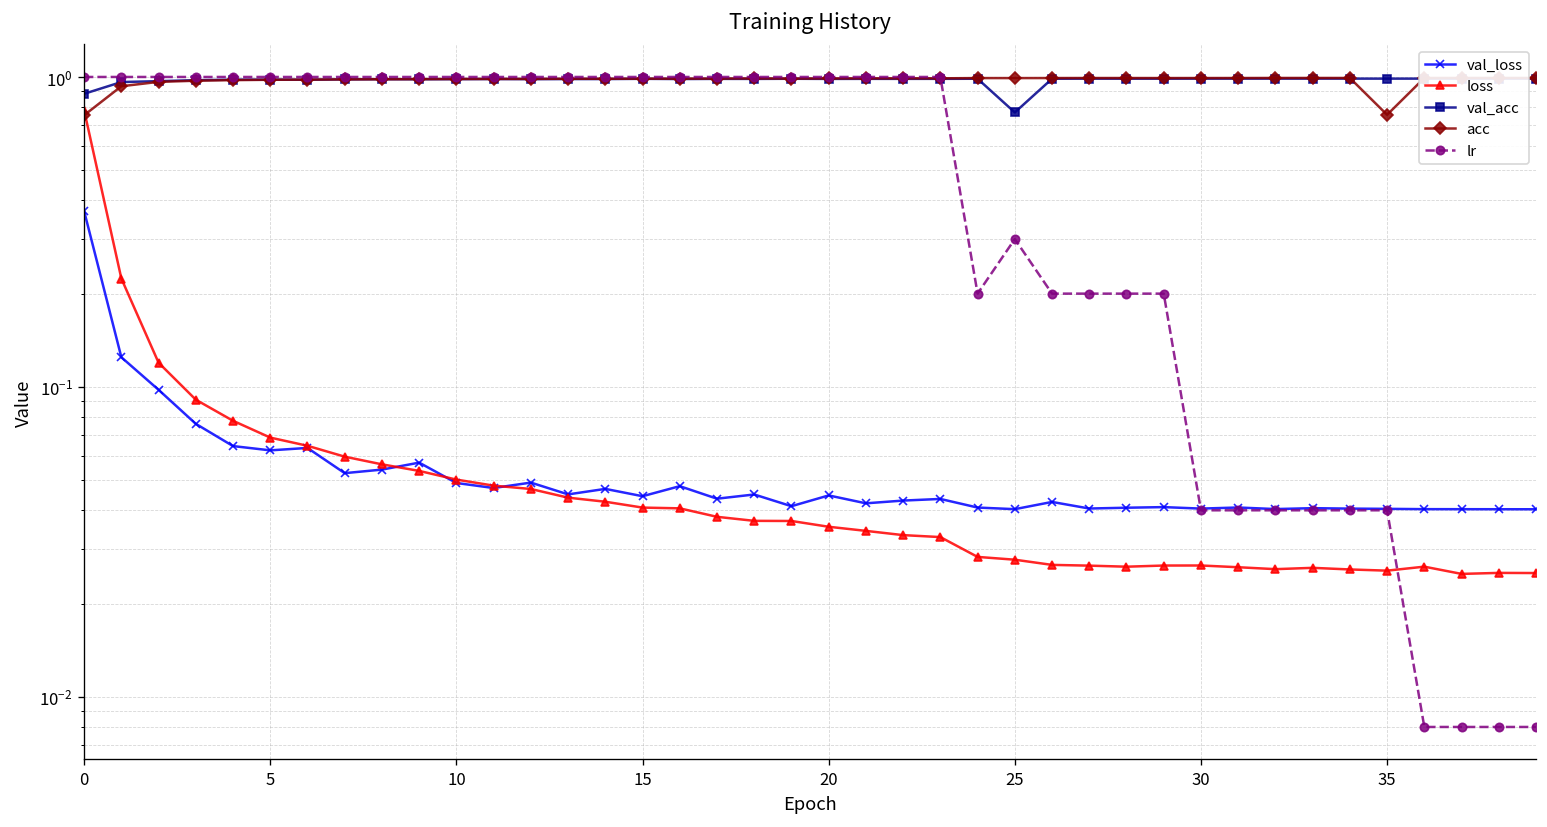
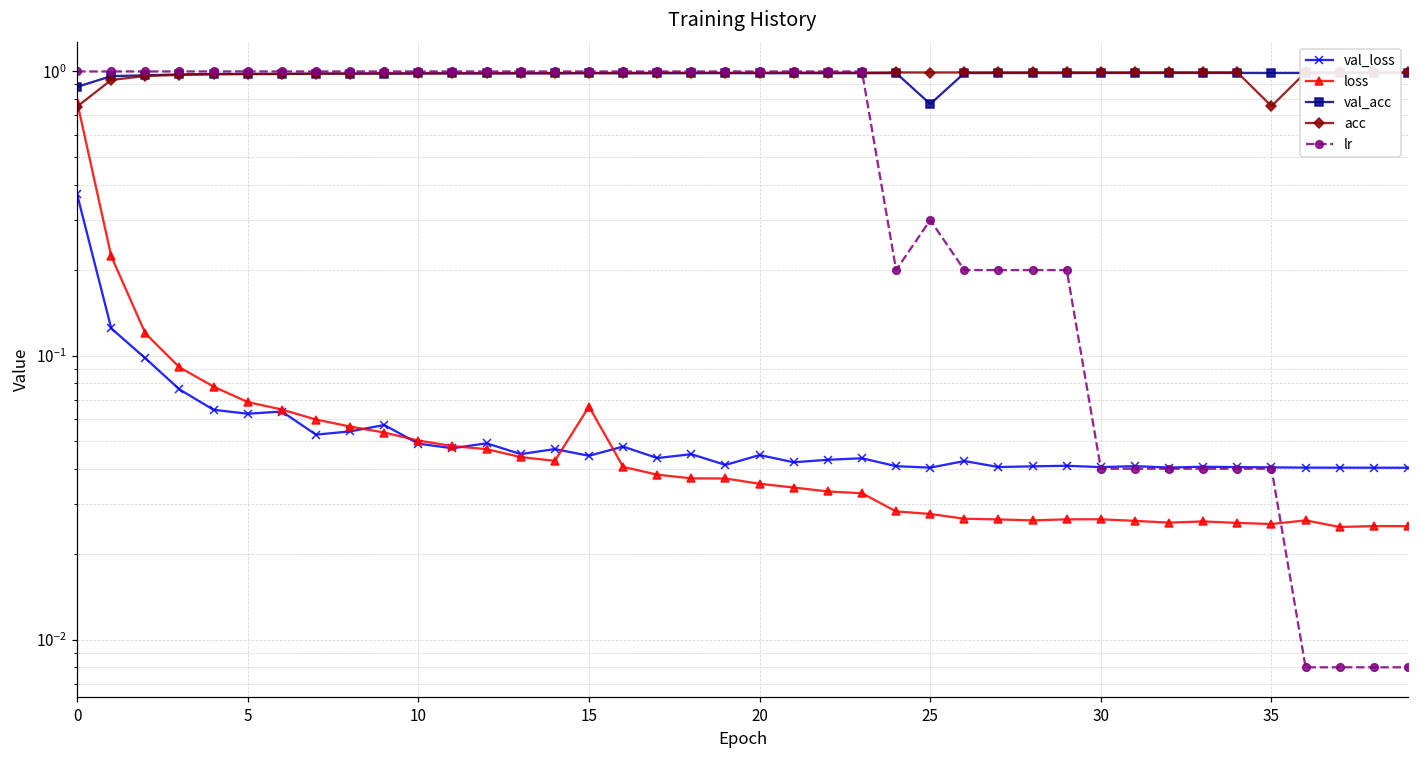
loss, 15: 0.041 -> 0.066
